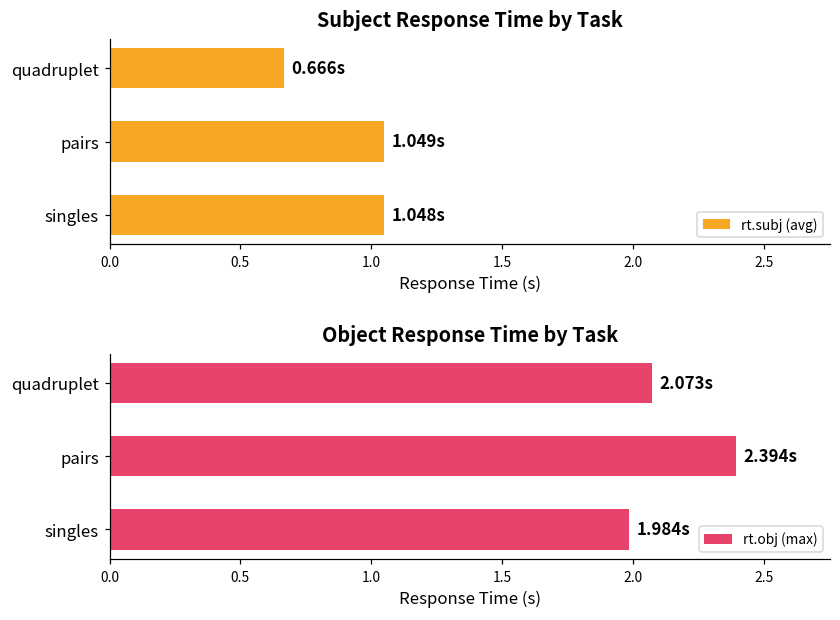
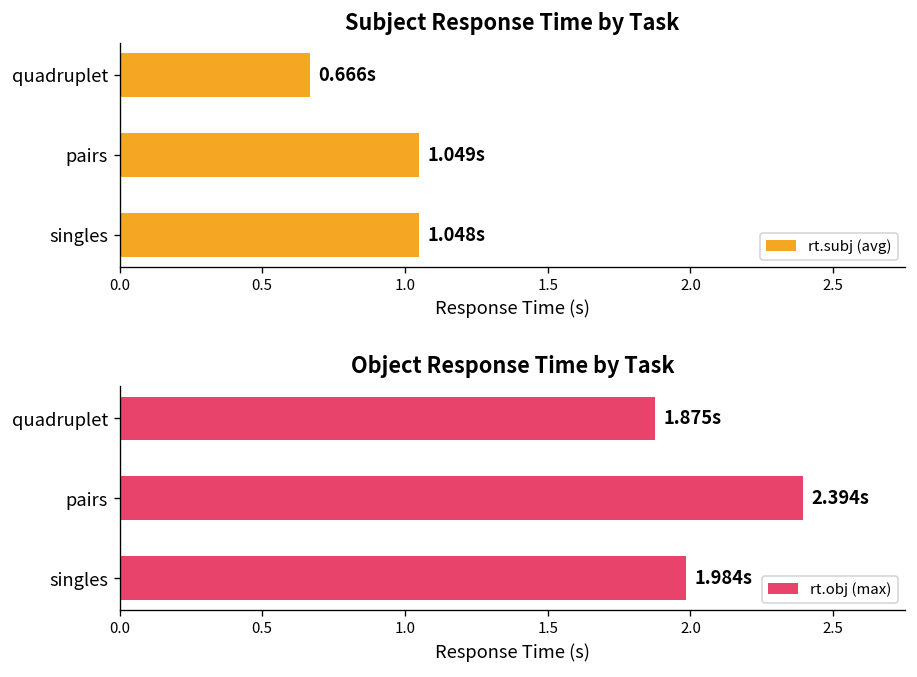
Object Response Time by Task, quadruplet: 2.073s -> 1.875s
